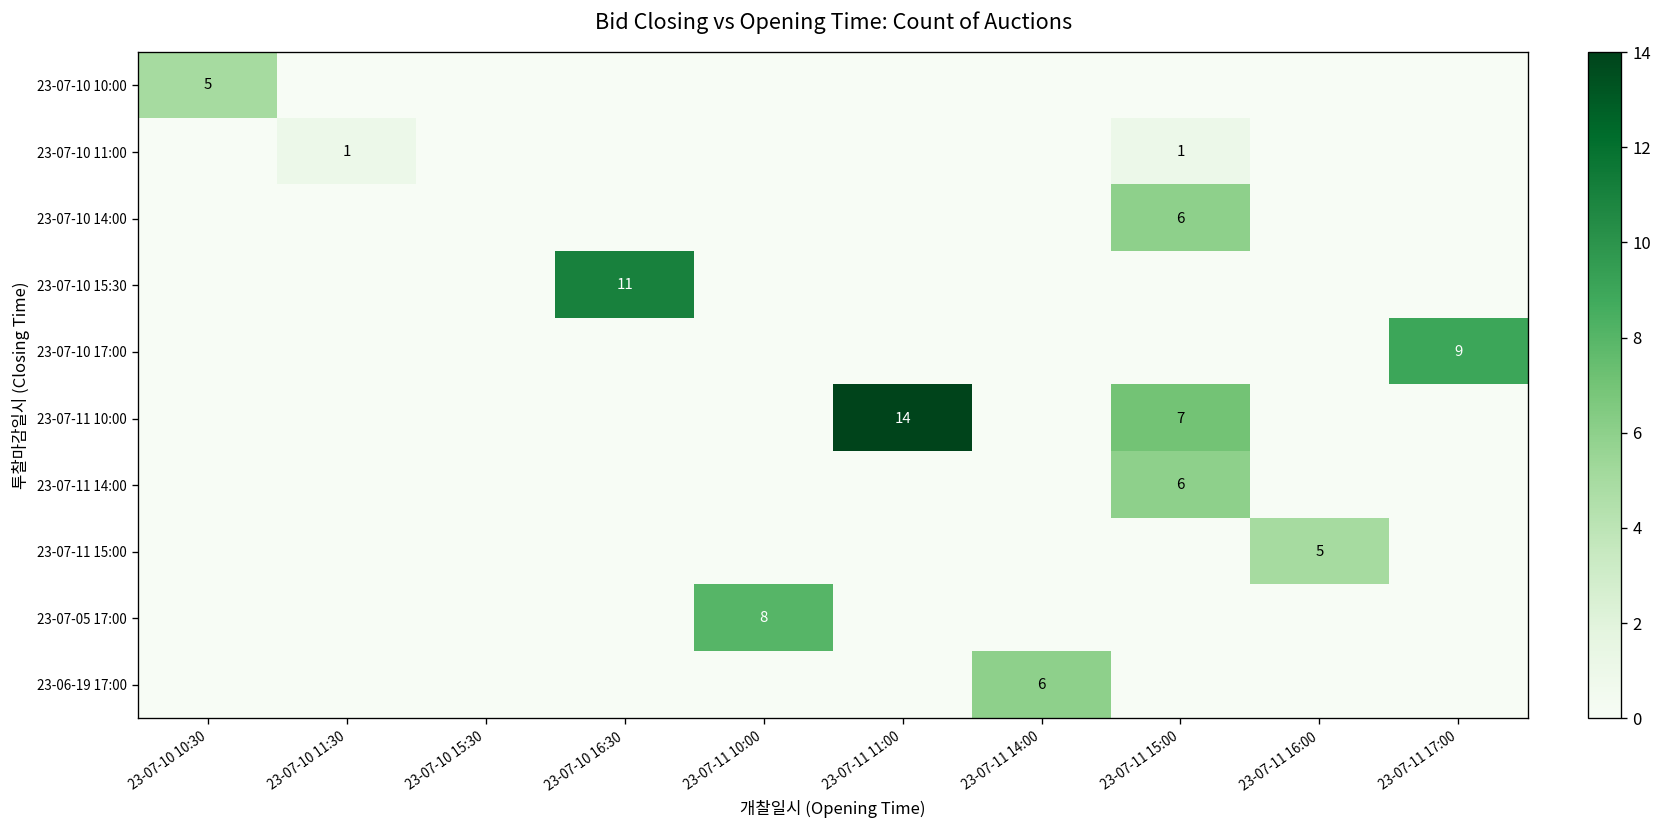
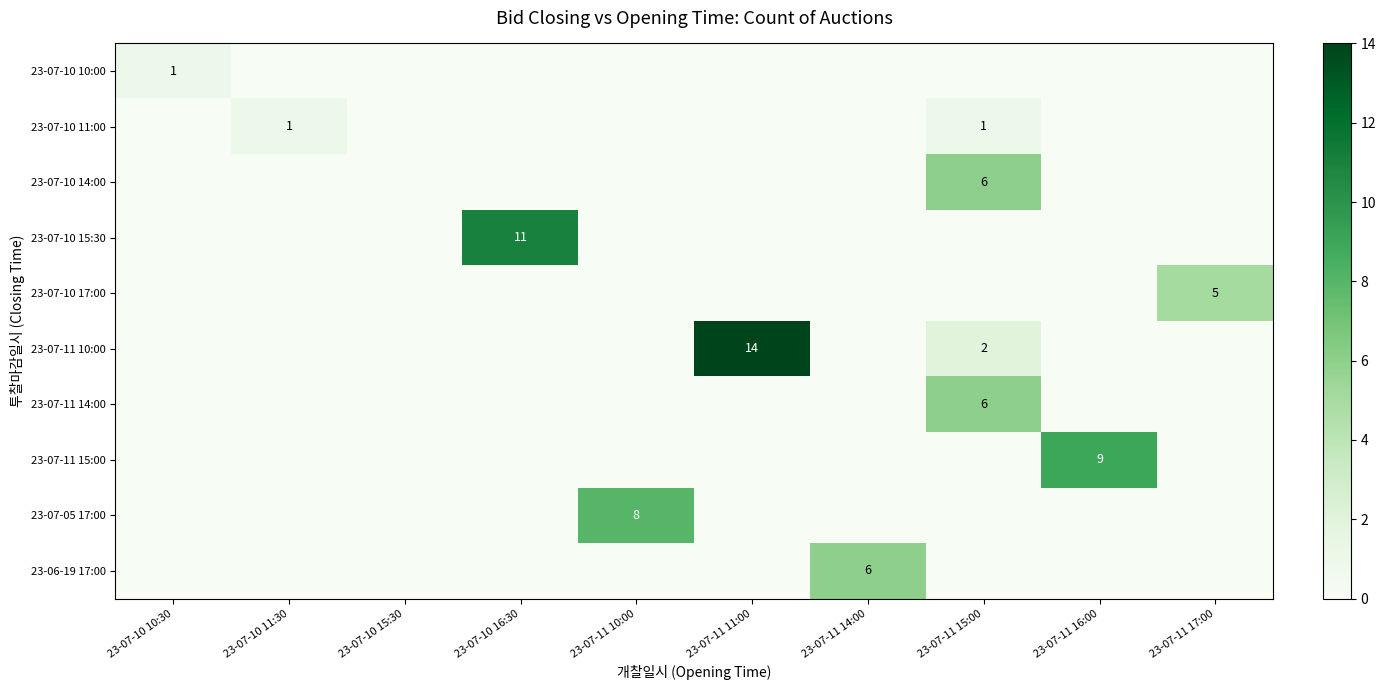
23-07-10 10:00, 23-07-10 10:30: 5 -> 1
23-07-10 17:00, 23-07-11 17:00: 9 -> 5
23-07-11 10:00, 23-07-11 15:00: 7 -> 2
23-07-11 15:00, 23-07-11 16:00: 5 -> 9
